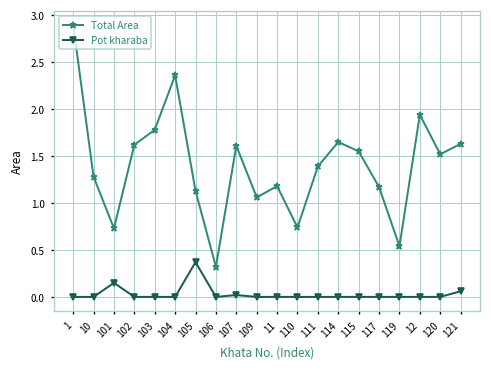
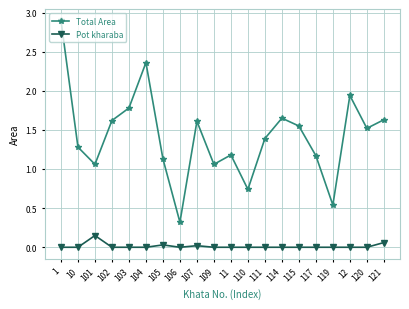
Total Area, 101: 0.7 -> 1.1
Pot kharaba, 105: 0.4 -> 0.0
